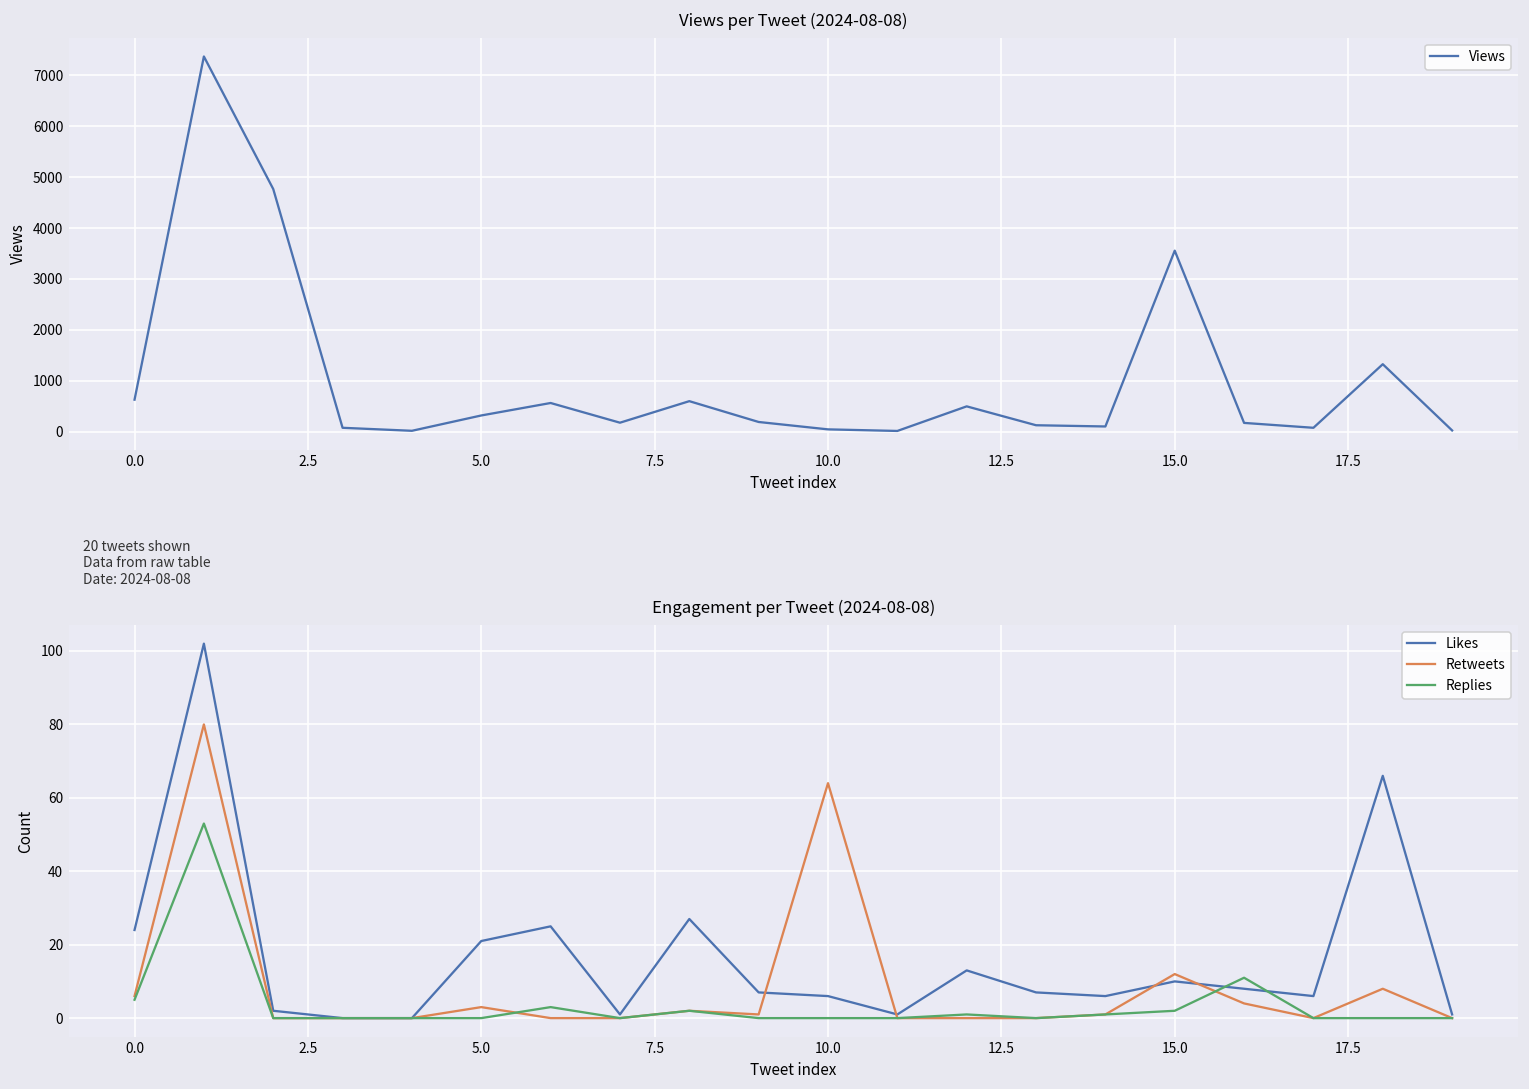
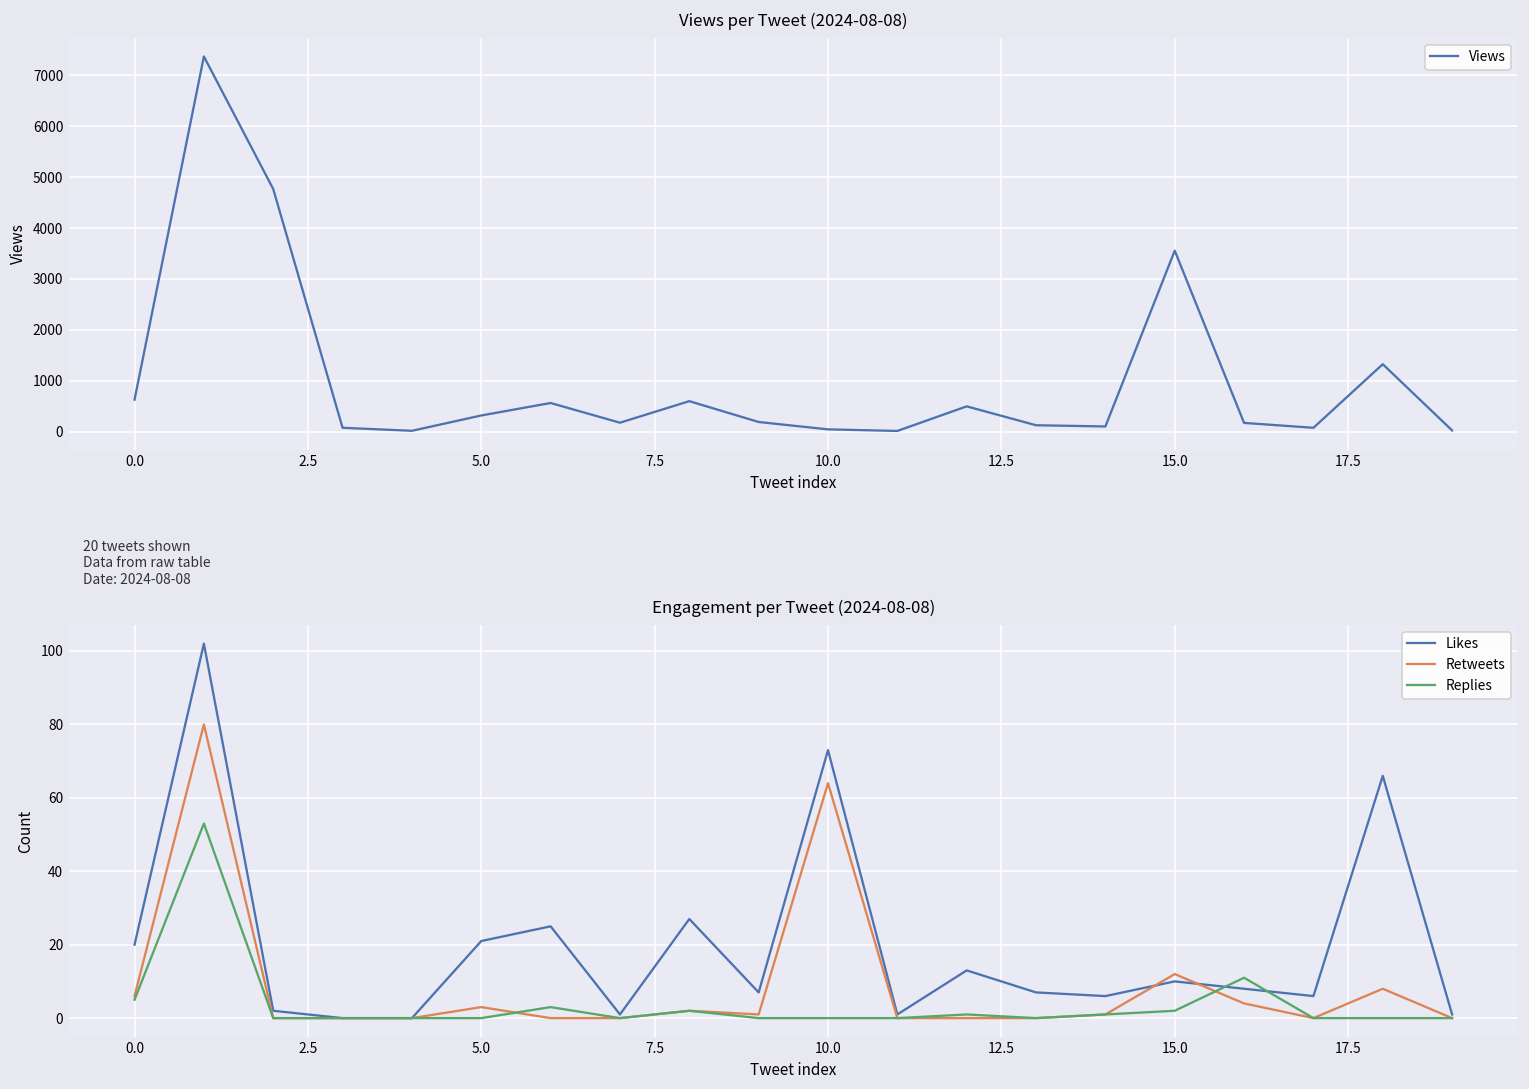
Engagement per Tweet (2024-08-08), Likes, 0.0: 24 -> 20
Engagement per Tweet (2024-08-08), Likes, 10.0: 6 -> 73
